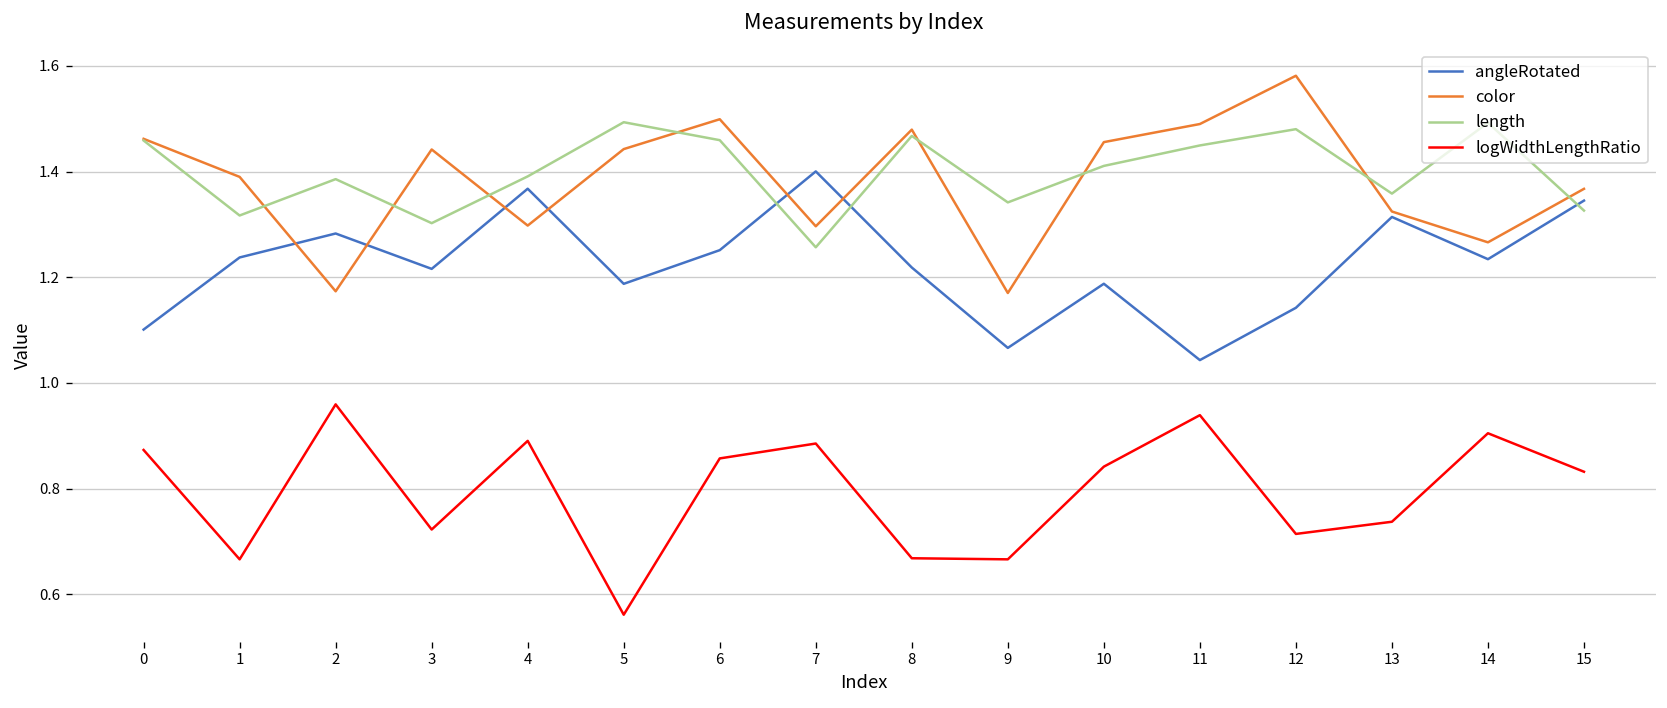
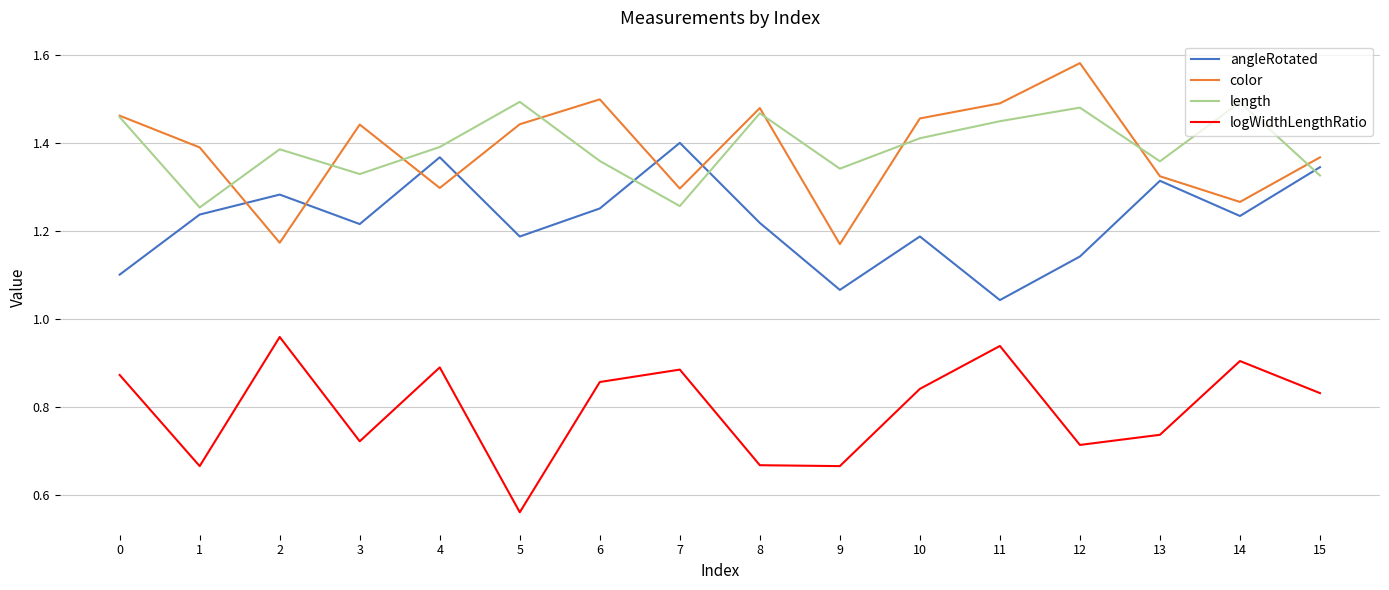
length, 1: 1.32 -> 1.25
length, 3: 1.30 -> 1.33
length, 6: 1.46 -> 1.36
